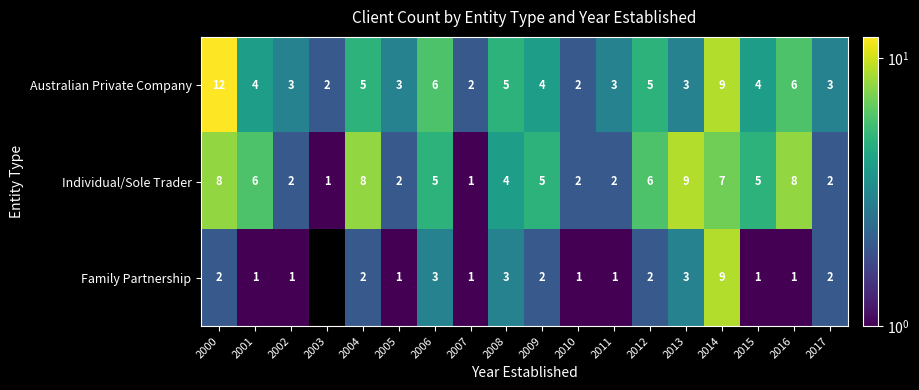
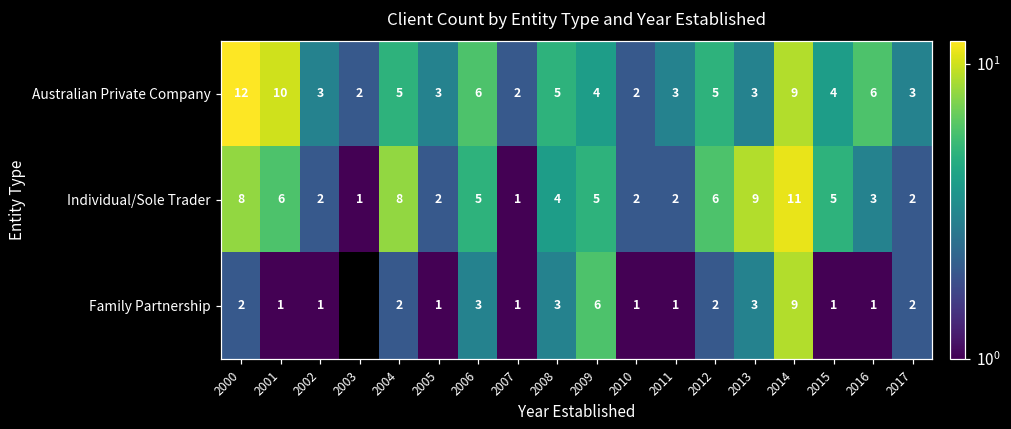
Australian Private Company, 2001: 4 -> 10
Individual/Sole Trader, 2014: 7 -> 11
Individual/Sole Trader, 2016: 8 -> 3
Family Partnership, 2009: 2 -> 6
